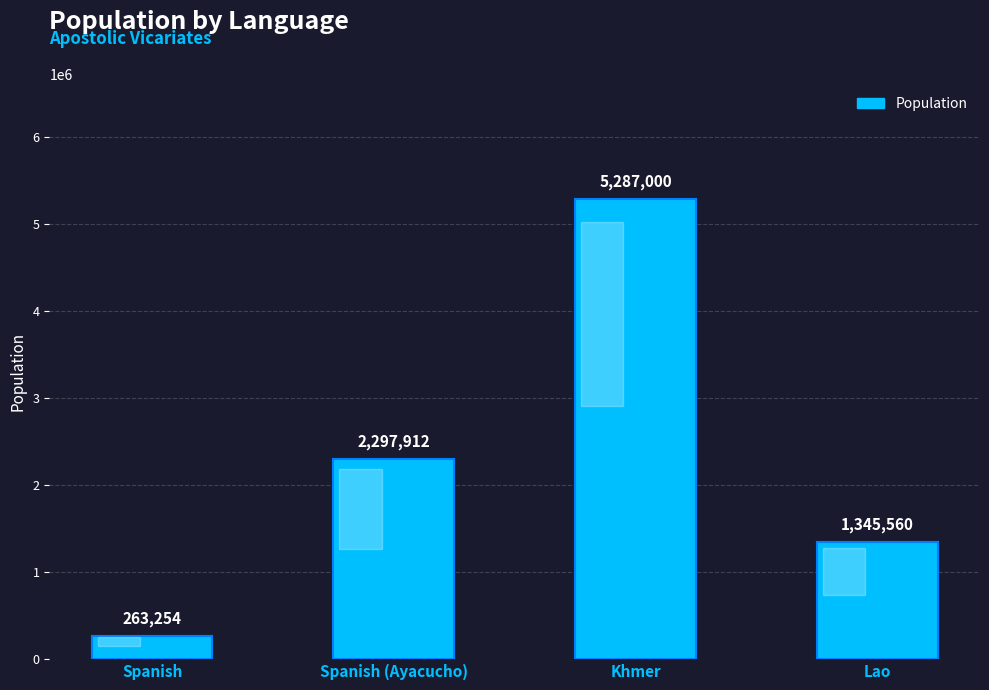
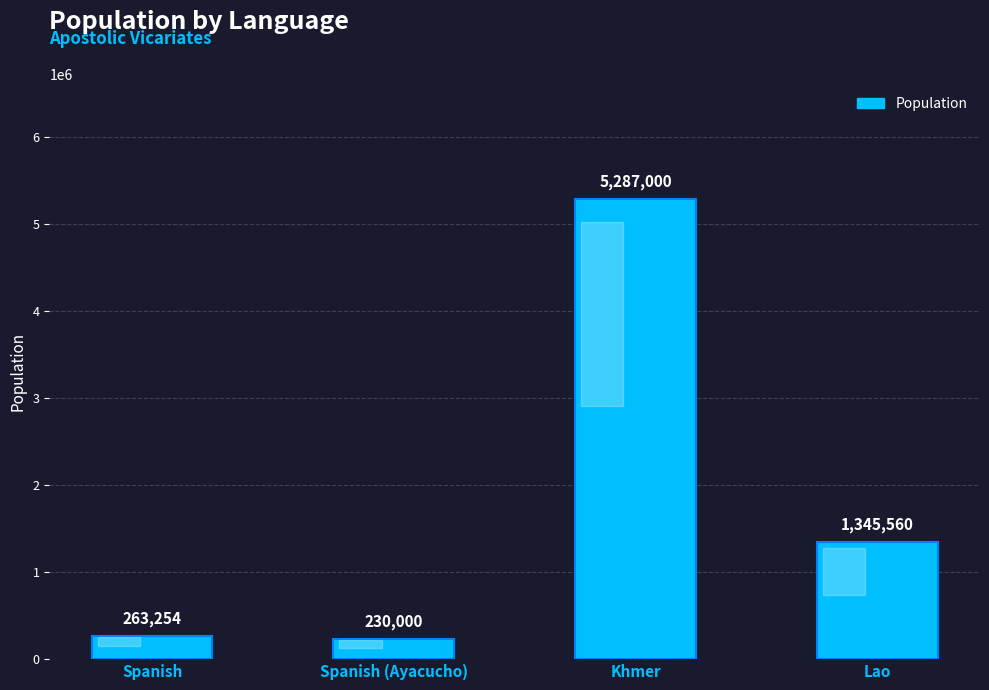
Spanish (Ayacucho): 2,297,912 -> 230,000
